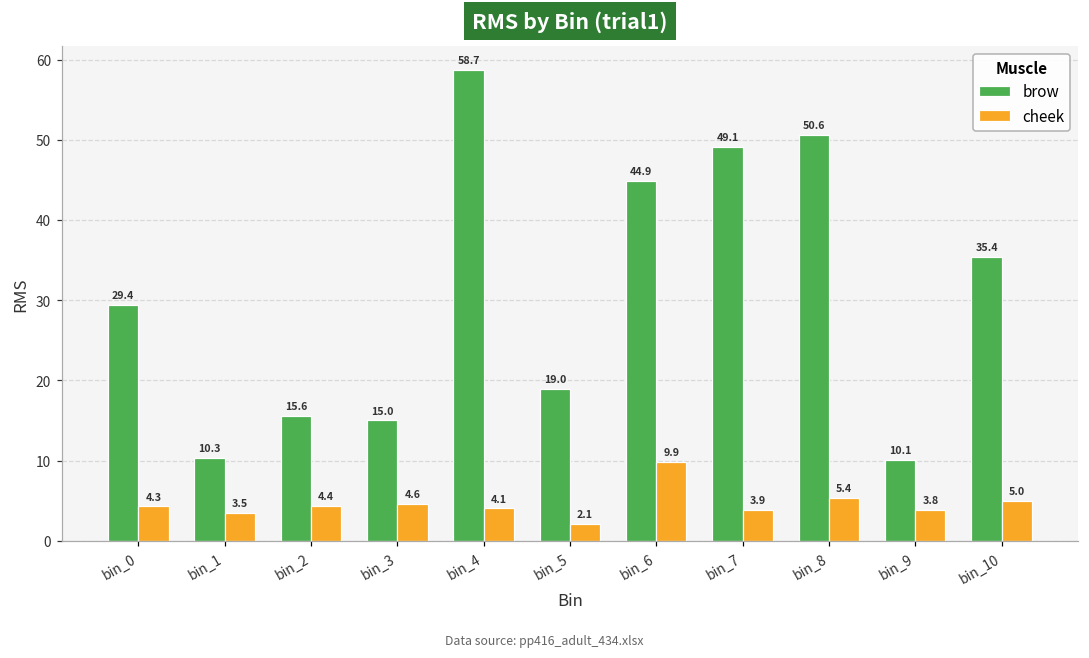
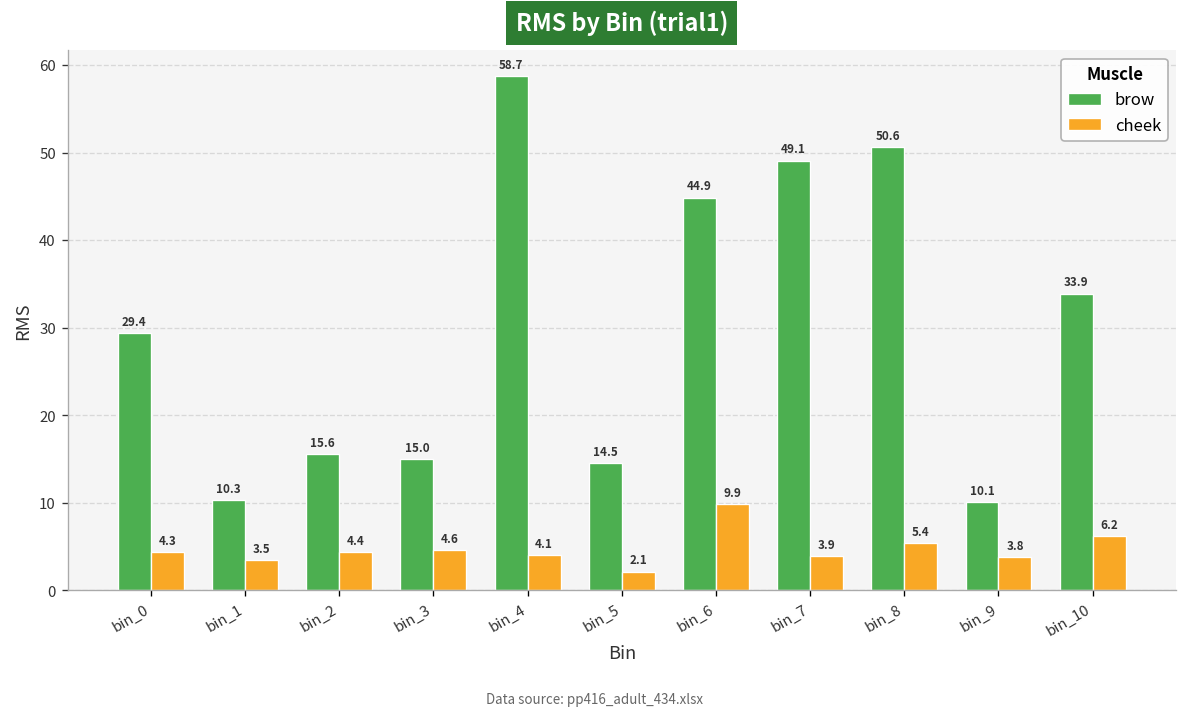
brow, bin_5: 19.0 -> 14.5
brow, bin_10: 35.4 -> 33.9
cheek, bin_10: 5.0 -> 6.2
